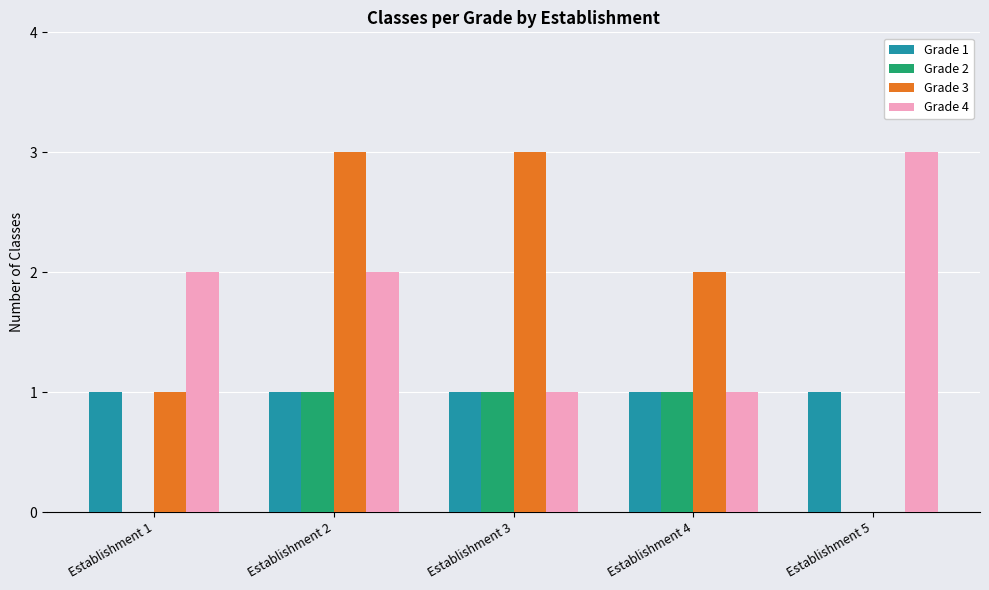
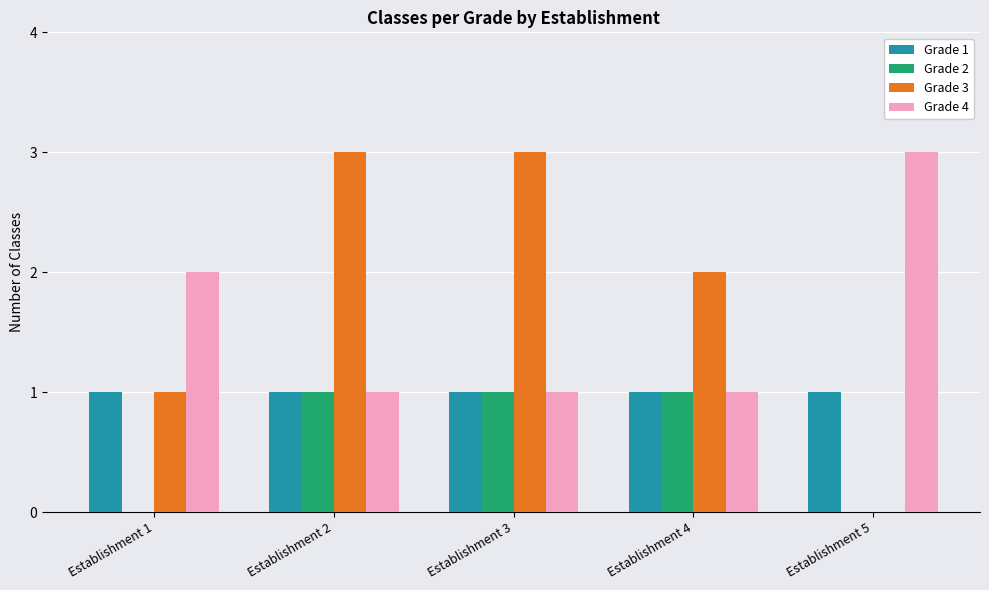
Grade 4, Establishment 2: 2 -> 1
